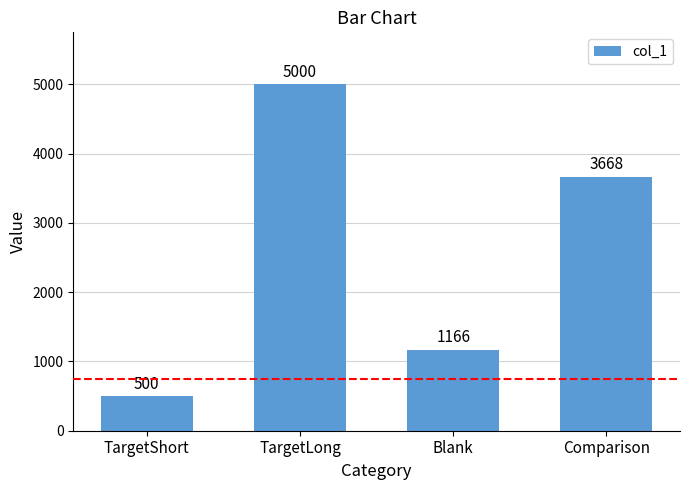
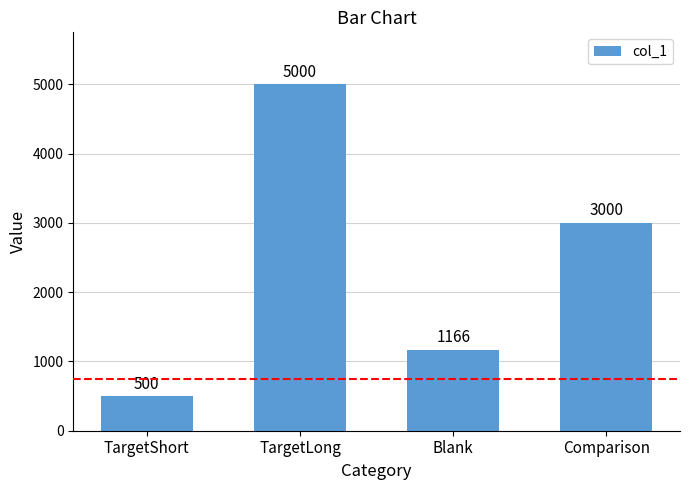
Comparison: 3668 -> 3000
